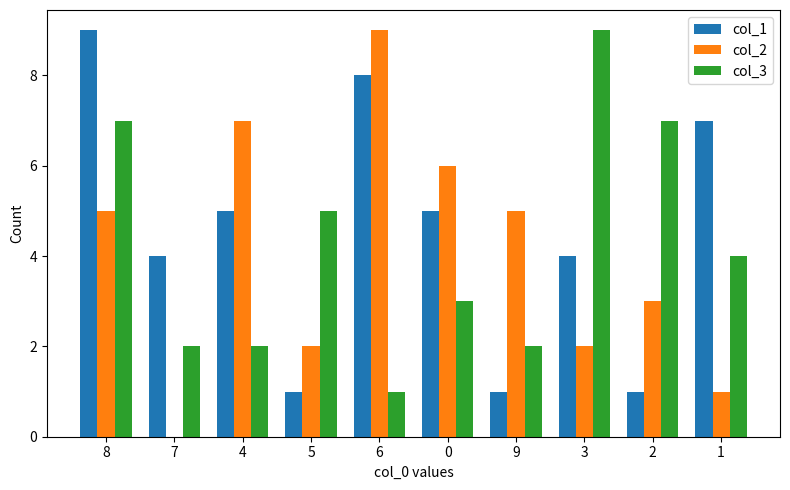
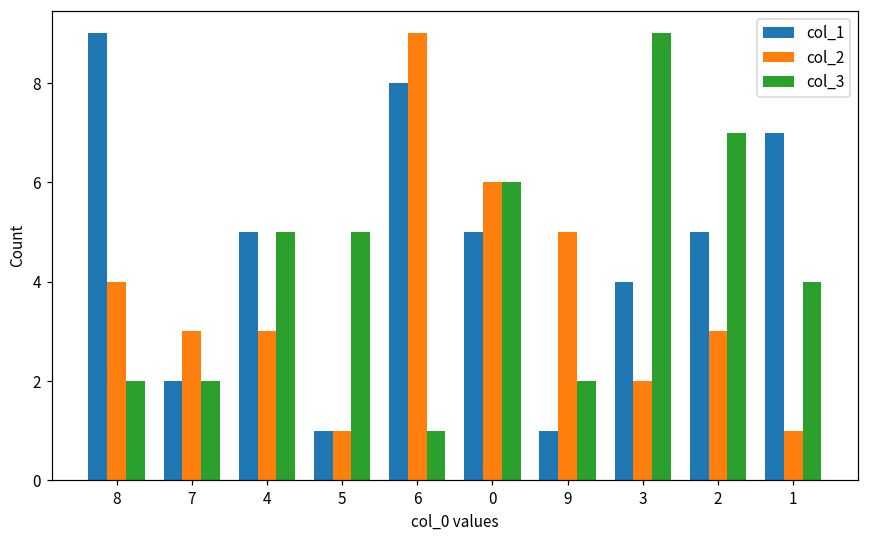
col_2, 8: 5 -> 4
col_3, 8: 7 -> 2
col_1, 7: 4 -> 2
col_2, 7: 0 -> 3
col_2, 4: 7 -> 3
col_3, 4: 2 -> 5
col_2, 5: 2 -> 1
col_3, 0: 3 -> 6
col_1, 2: 1 -> 5
